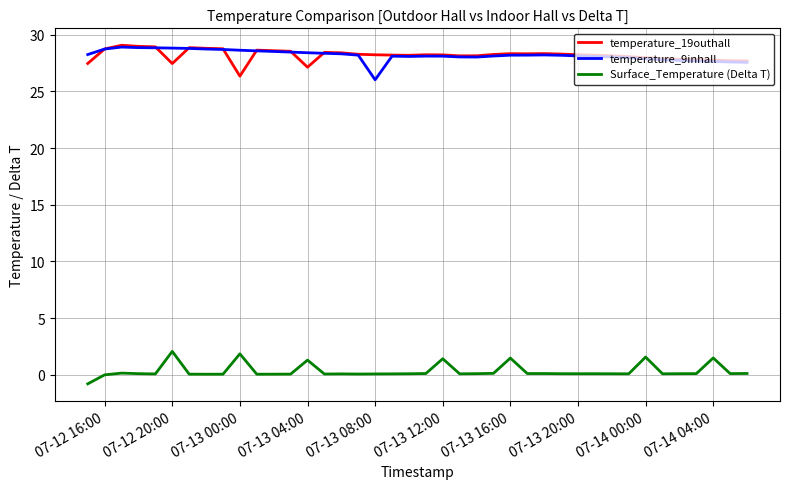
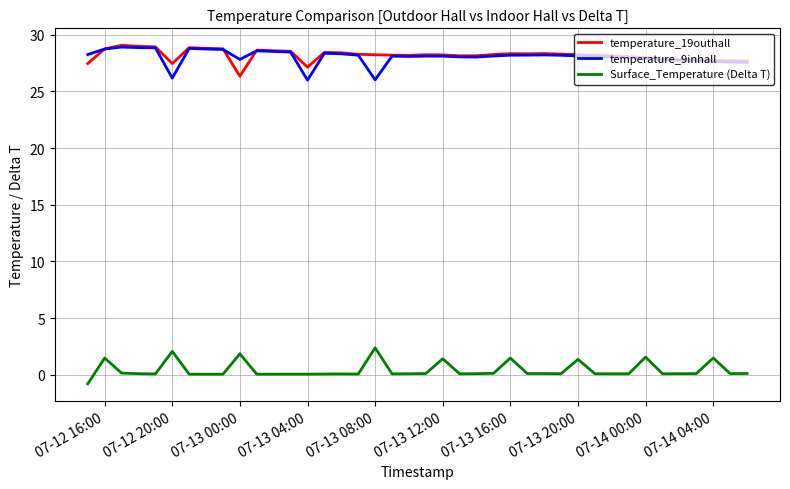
Surface_Temperature (Delta T), 07-12 16:00: 0.0 -> 1.5
temperature_9inhall, 07-12 20:00: 28.8 -> 26.2
temperature_9inhall, 07-13 00:00: 28.6 -> 27.8
temperature_9inhall, 07-13 04:00: 28.4 -> 26.0
Surface_Temperature (Delta T), 07-13 04:00: 1.3 -> 0.1
Surface_Temperature (Delta T), 07-13 08:00: 0.1 -> 2.4
Surface_Temperature (Delta T), 07-13 20:00: 0.1 -> 1.4
